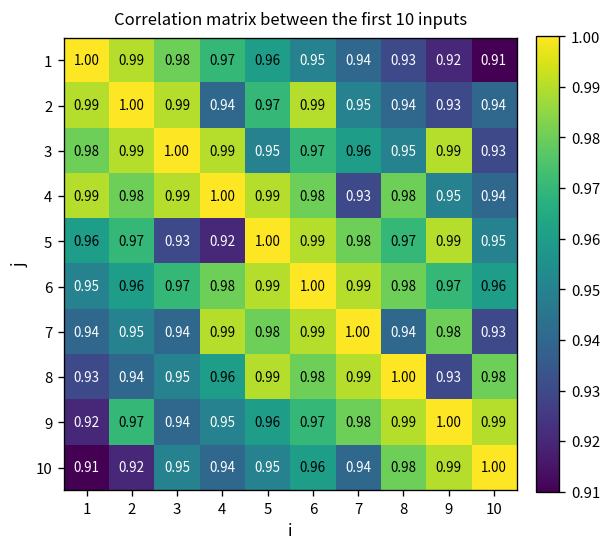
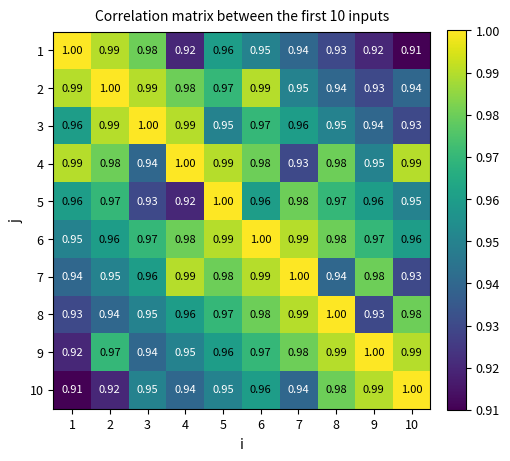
1, 4: 0.97 -> 0.92
2, 4: 0.94 -> 0.98
3, 1: 0.98 -> 0.96
3, 9: 0.99 -> 0.94
4, 3: 0.99 -> 0.94
4, 10: 0.94 -> 0.99
5, 6: 0.99 -> 0.96
5, 9: 0.99 -> 0.96
7, 3: 0.94 -> 0.96
8, 5: 0.99 -> 0.97
